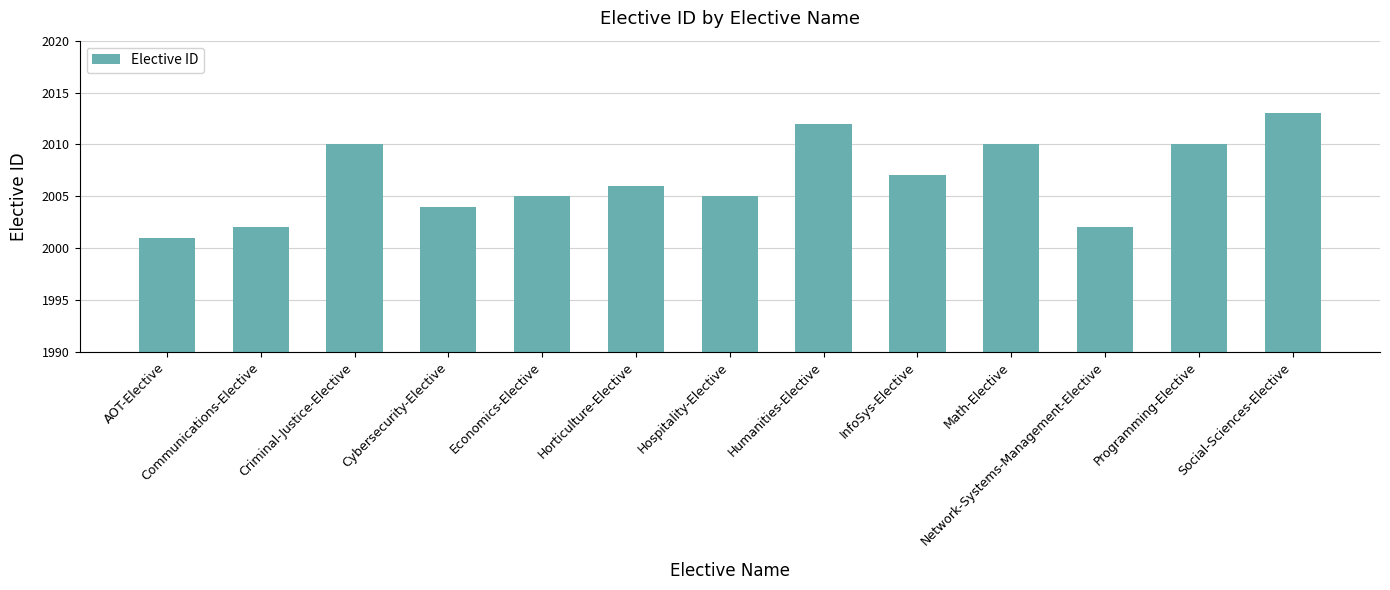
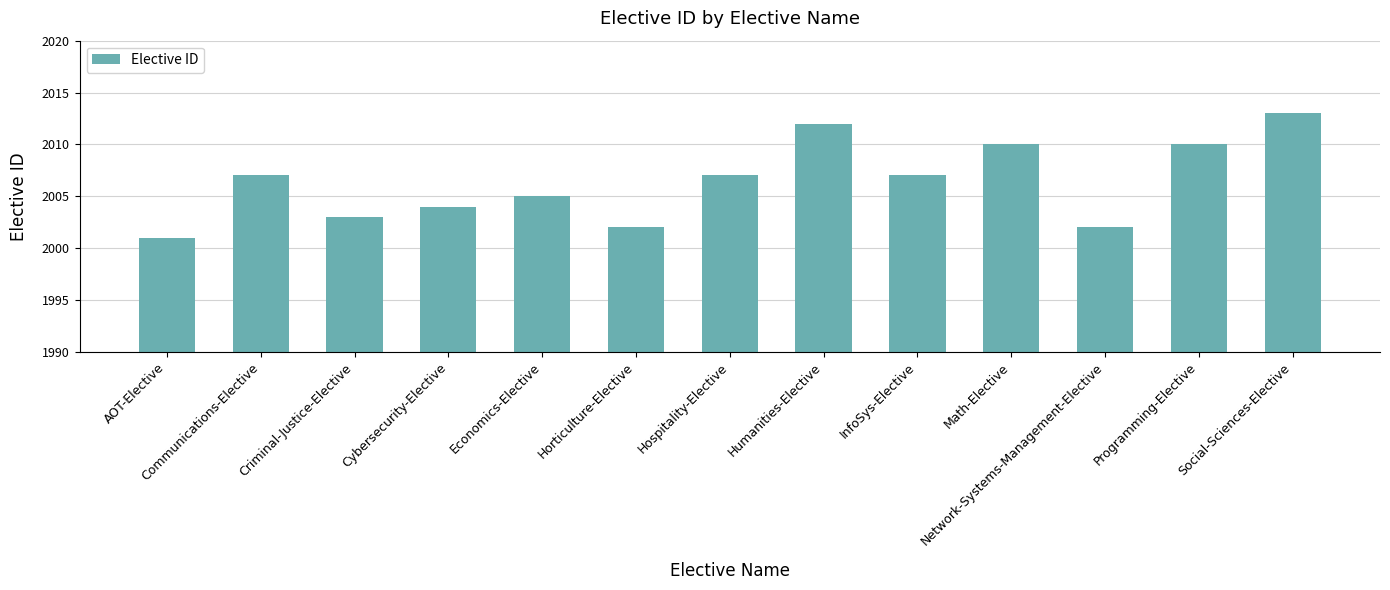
Communications-Elective: 2002 -> 2007
Criminal-Justice-Elective: 2010 -> 2003
Horticulture-Elective: 2006 -> 2002
Hospitality-Elective: 2005 -> 2007
